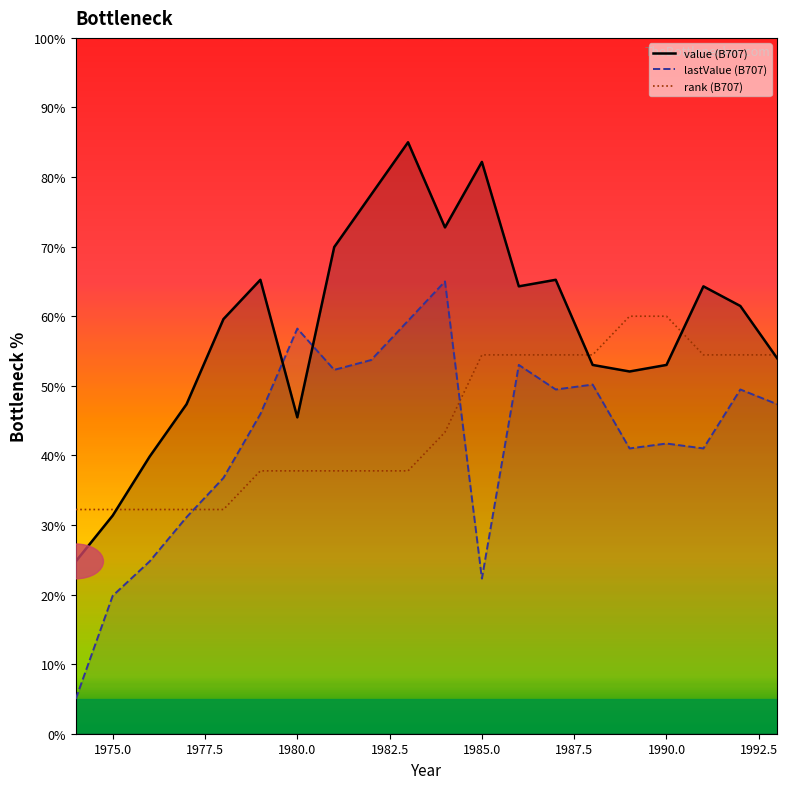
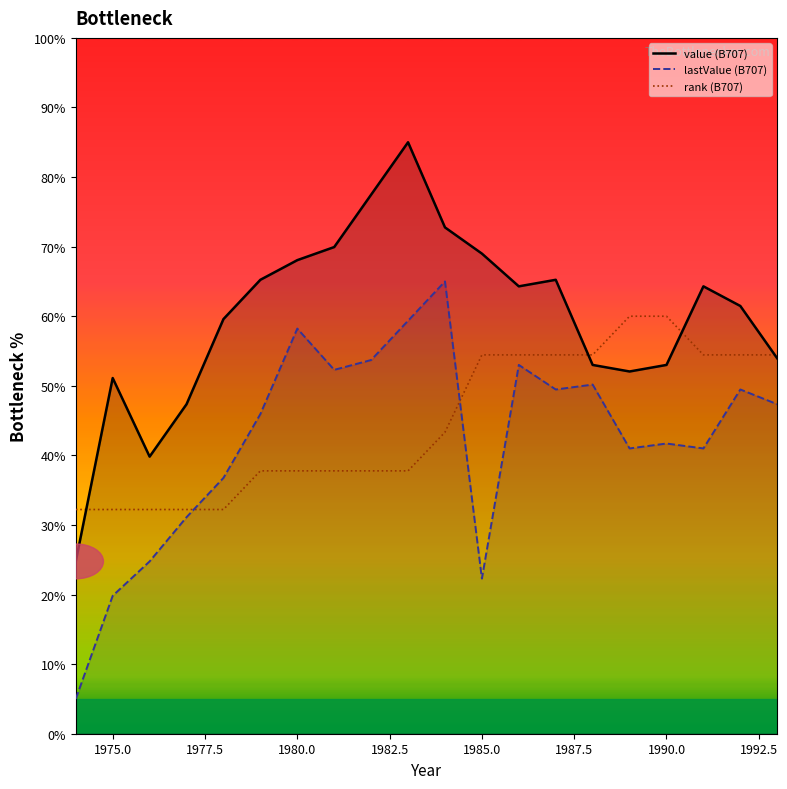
value (B707), 1975.0: 31% -> 51%
value (B707), 1980.0: 45% -> 68%
value (B707), 1985.0: 82% -> 69%
